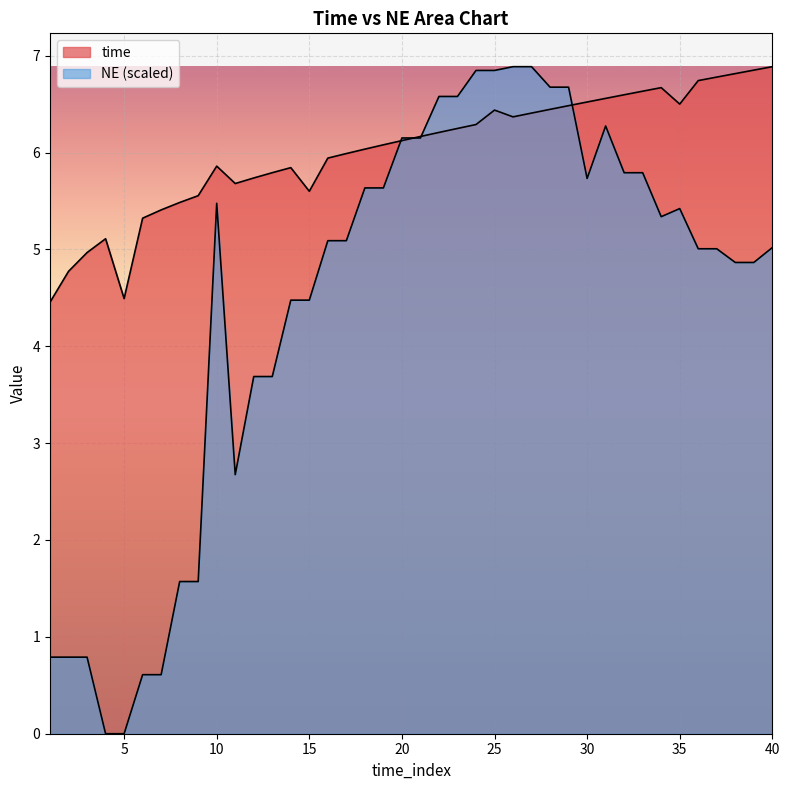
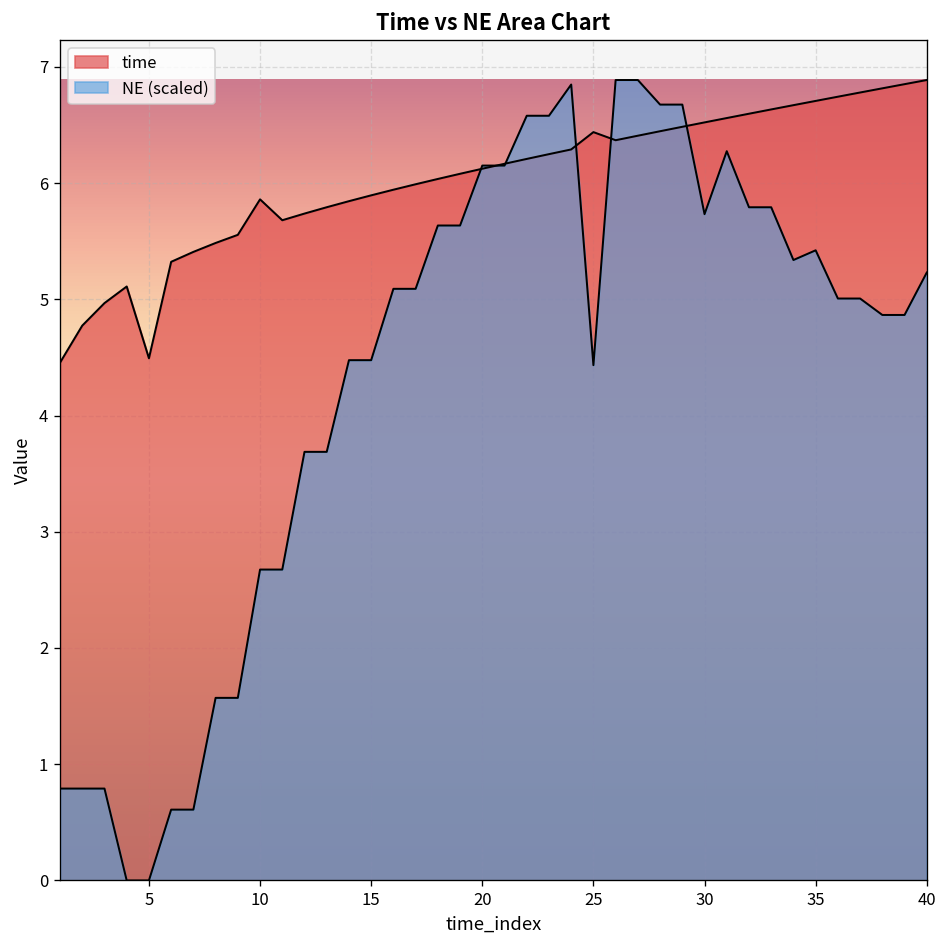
NE (scaled), 10: 5.5 -> 2.7
time, 15: 5.6 -> 5.9
NE (scaled), 25: 6.8 -> 4.4
time, 35: 6.5 -> 6.7
NE (scaled), 40: 5.0 -> 5.2
